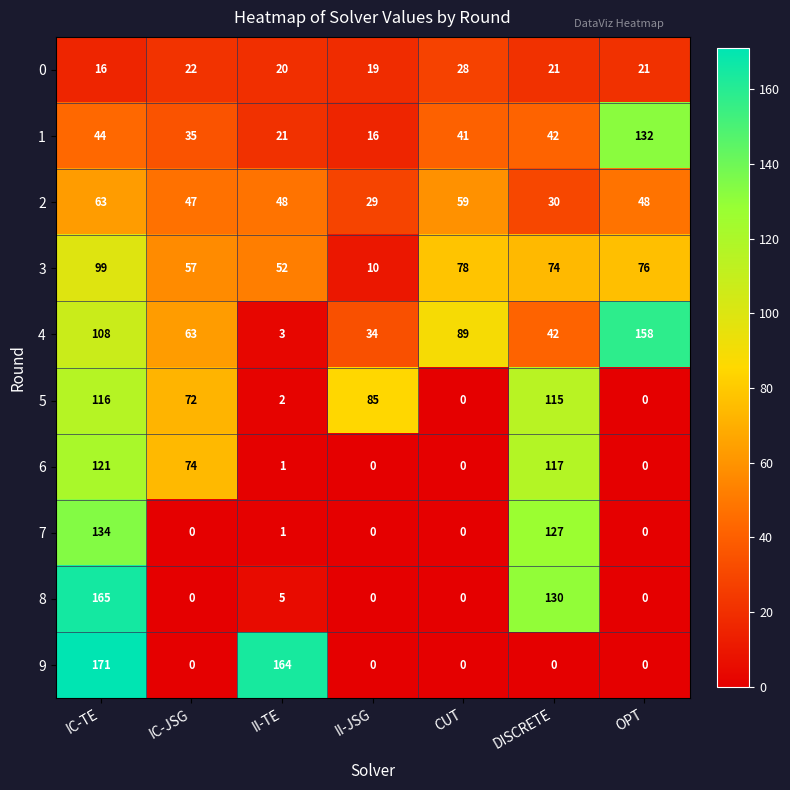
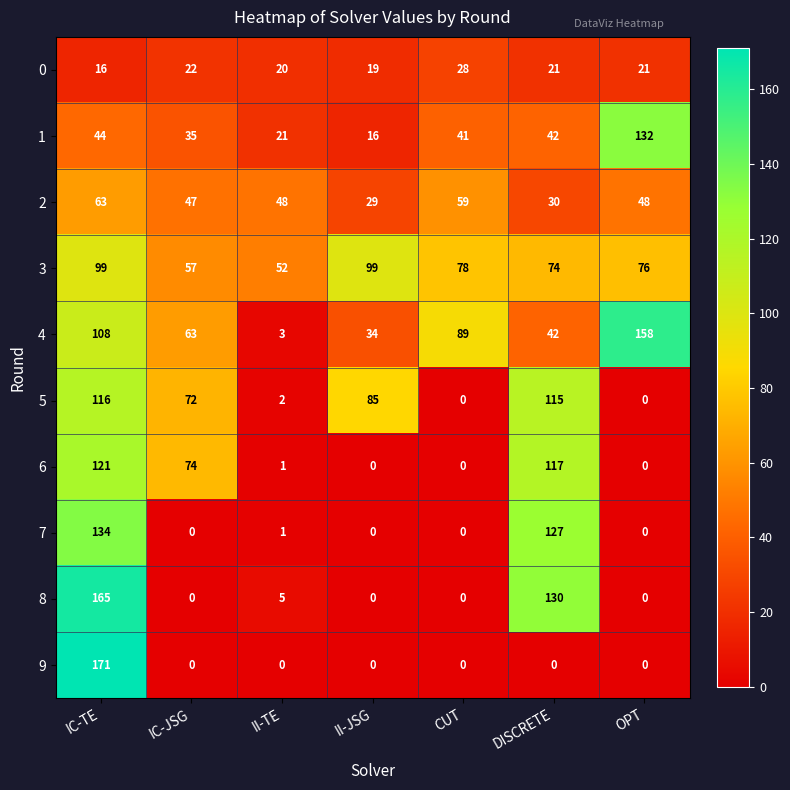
3, II-JSG: 10 -> 99
9, II-TE: 164 -> 0
